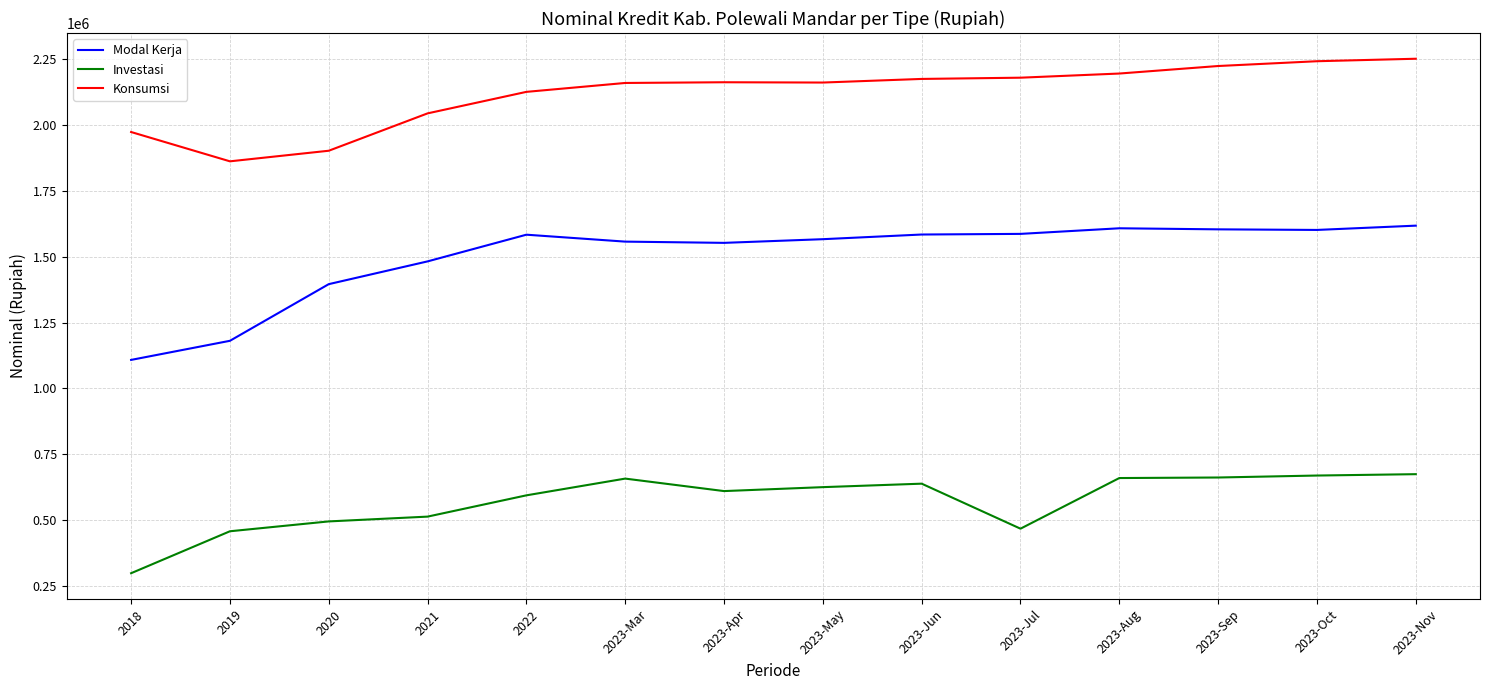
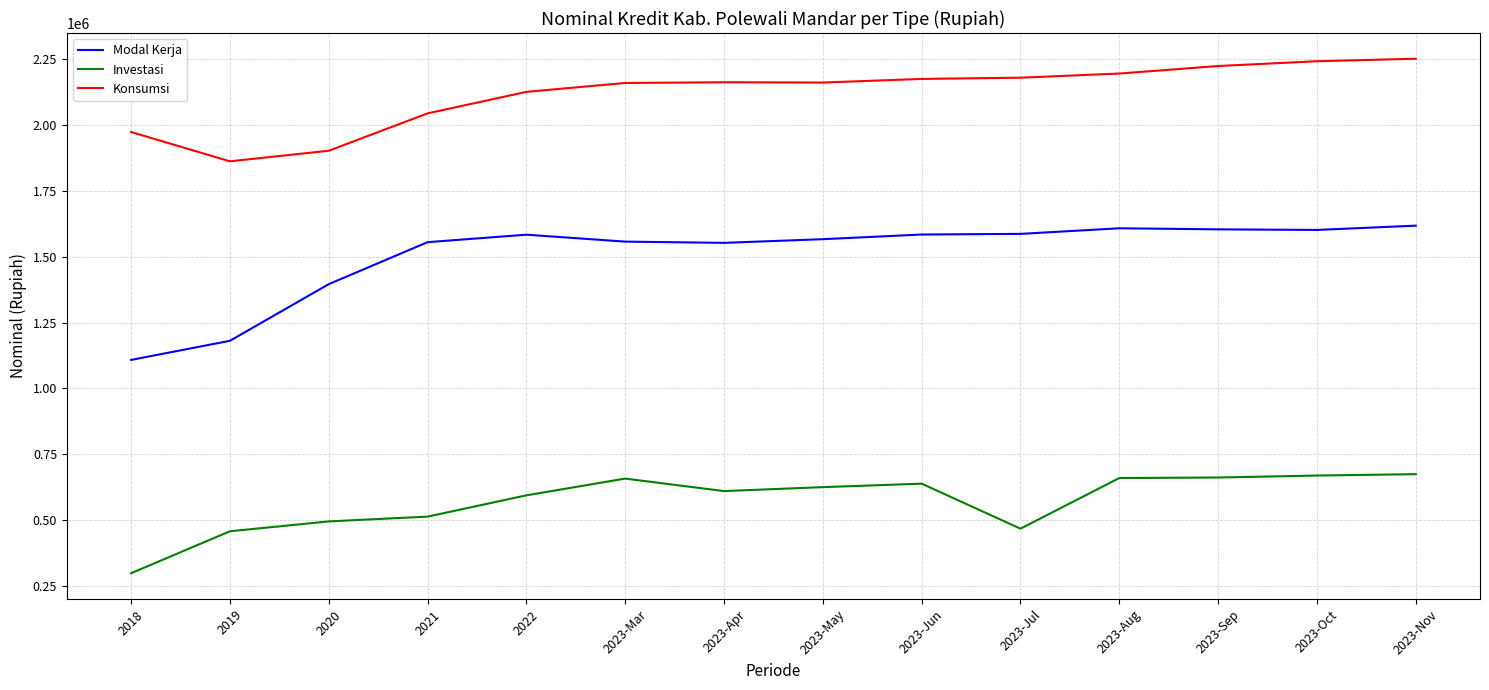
Modal Kerja, 2021: 1480000 -> 1550000
